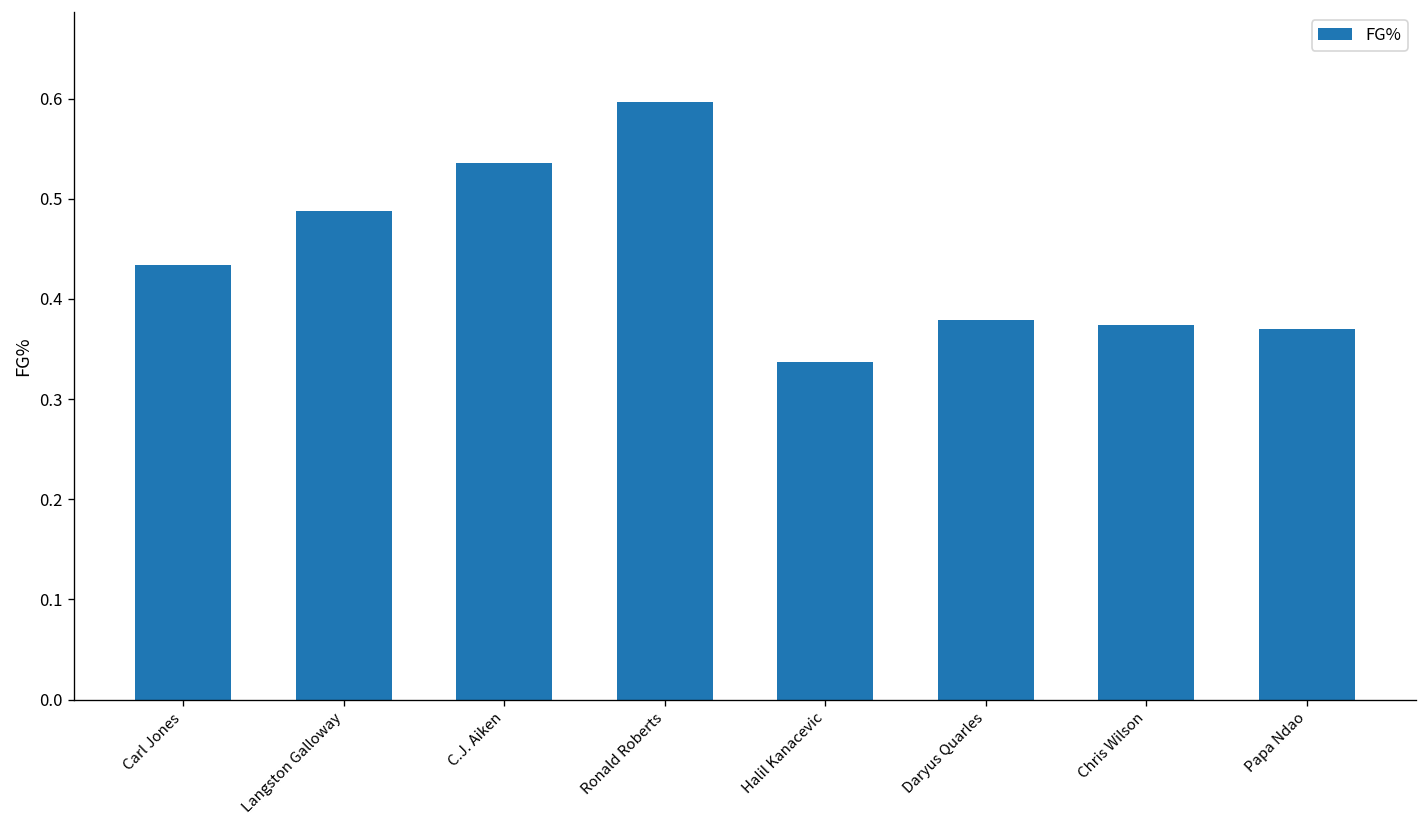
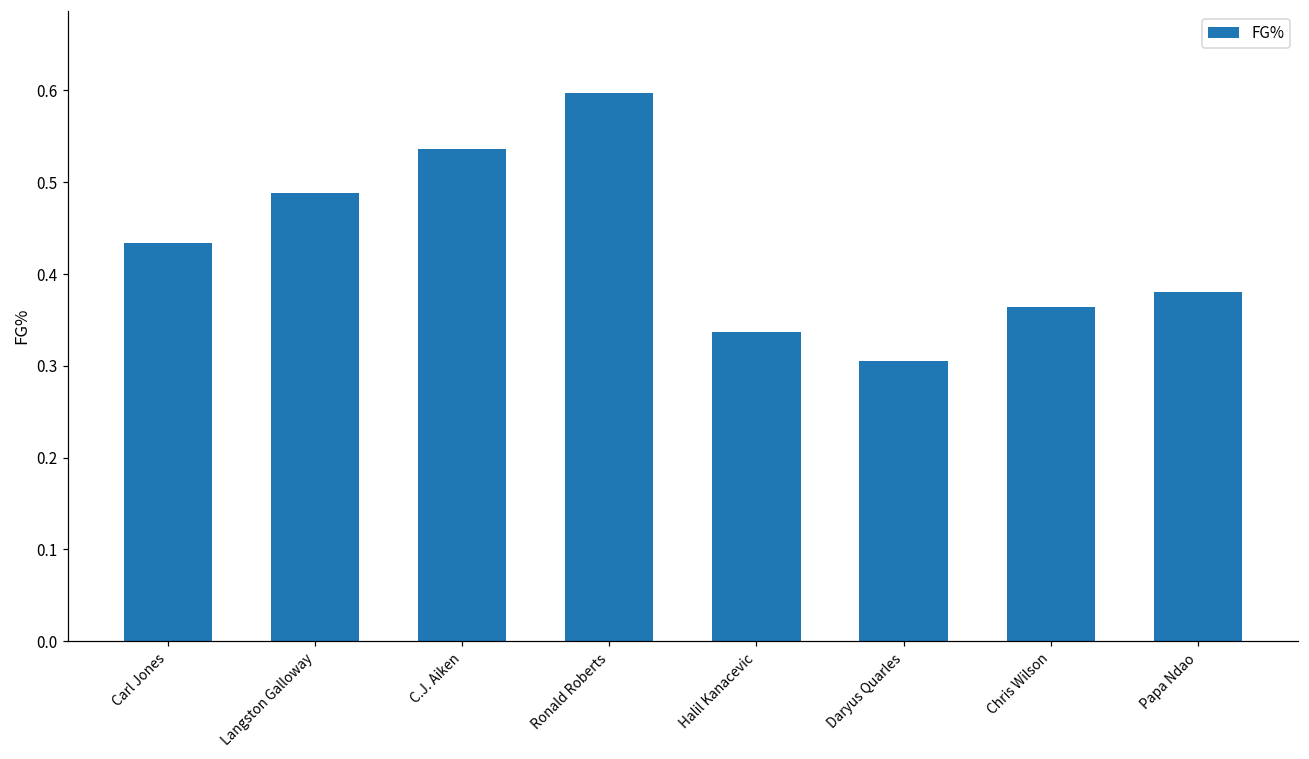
Daryus Quarles: 0.38 -> 0.31
Chris Wilson: 0.37 -> 0.36
Papa Ndao: 0.37 -> 0.38
